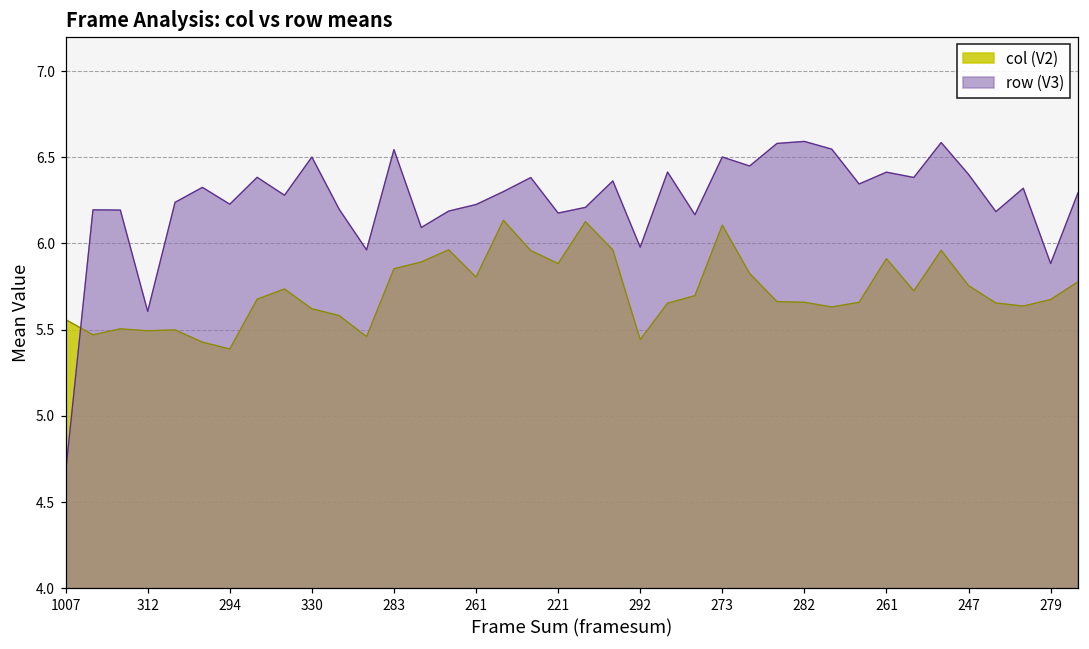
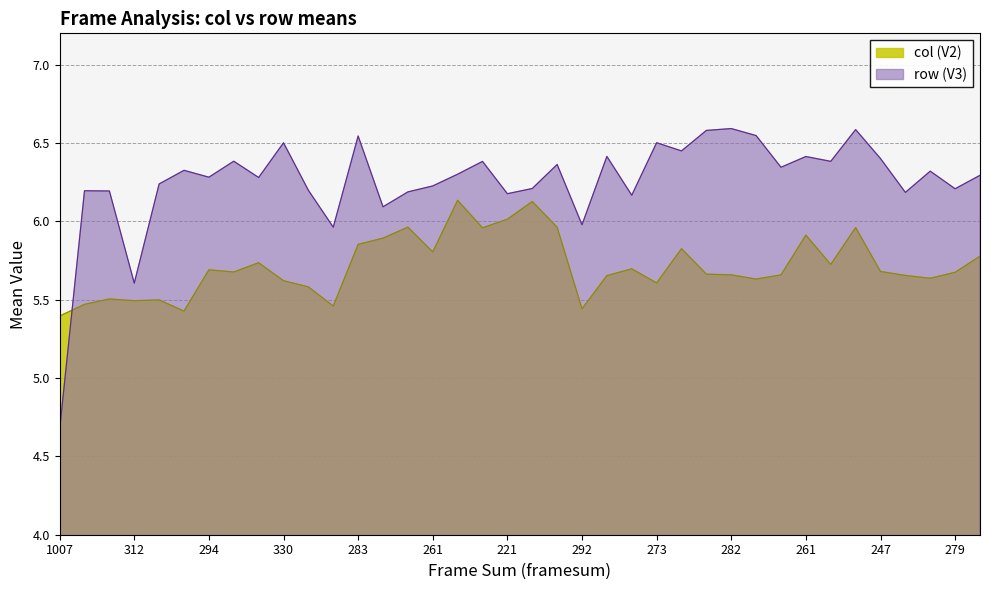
col (V2), 1007: 5.56 -> 5.40
col (V2), 294: 5.39 -> 5.69
row (V3), 294: 6.23 -> 6.28
col (V2), 221: 5.88 -> 6.01
col (V2), 273: 6.11 -> 5.61
col (V2), 247: 5.76 -> 5.68
row (V3), 279: 5.88 -> 6.21
